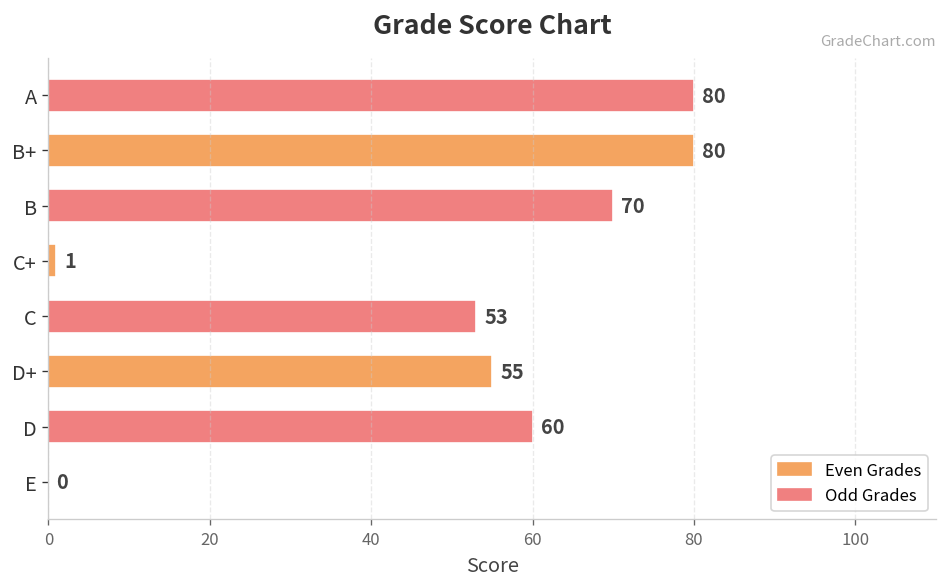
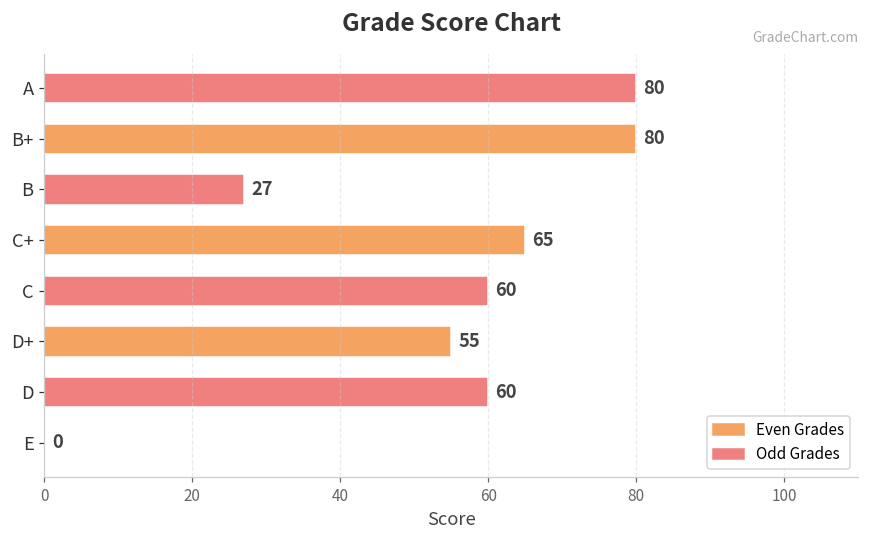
B: 70 -> 27
C+: 1 -> 65
C: 53 -> 60
